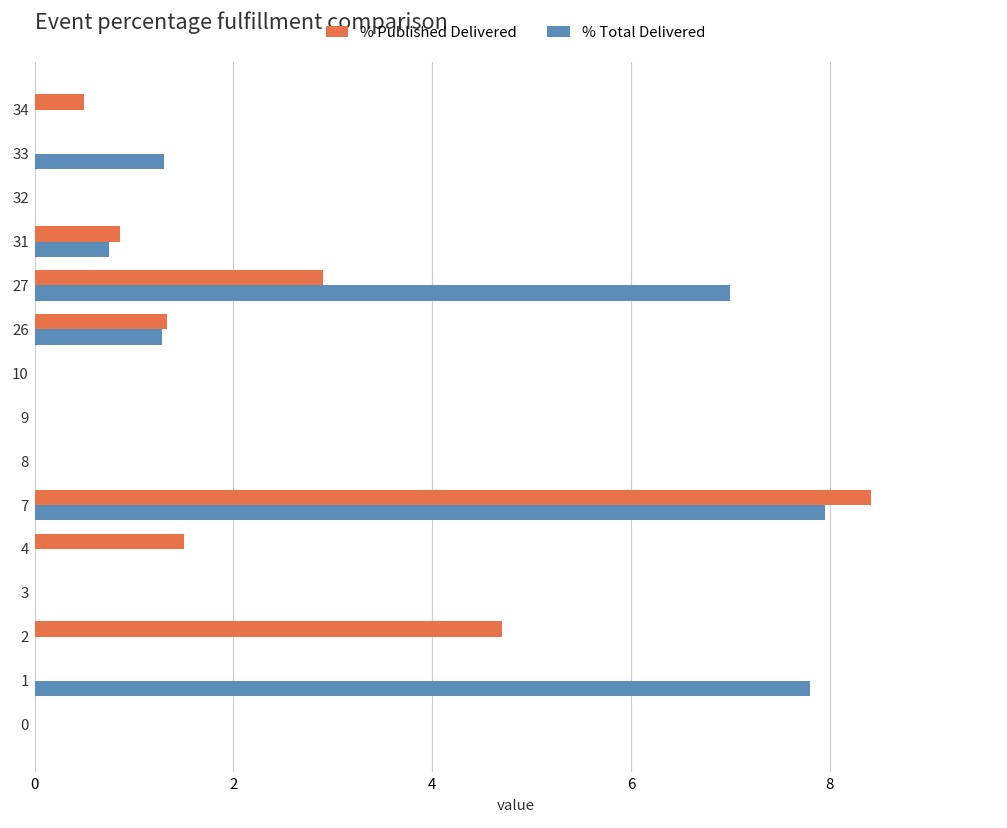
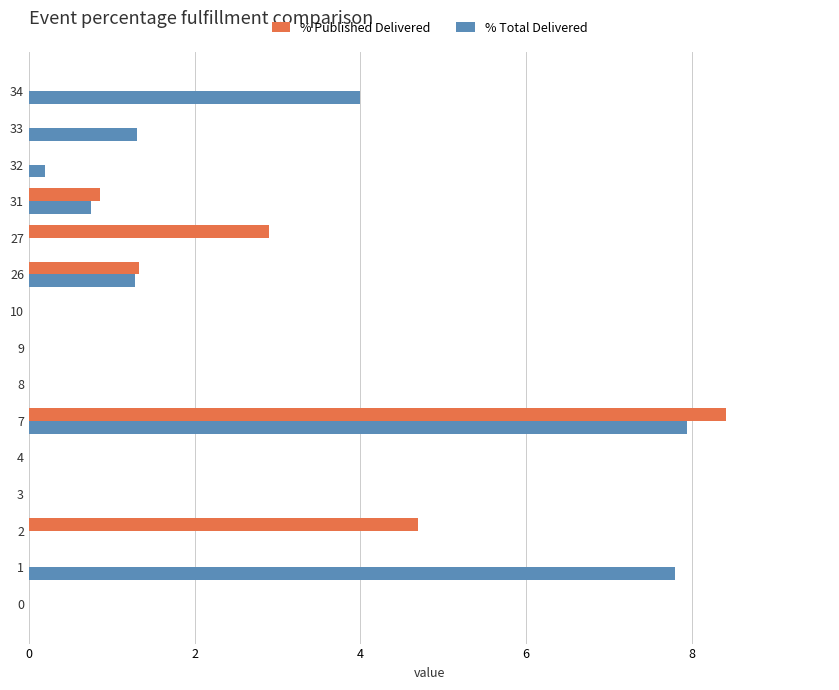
% Published Delivered, 34: 0.5 -> 0.0
% Total Delivered, 34: 0 -> 4
% Total Delivered, 32: 0.0 -> 0.2
% Total Delivered, 27: 7 -> 0
% Published Delivered, 4: 1.5 -> 0.0
